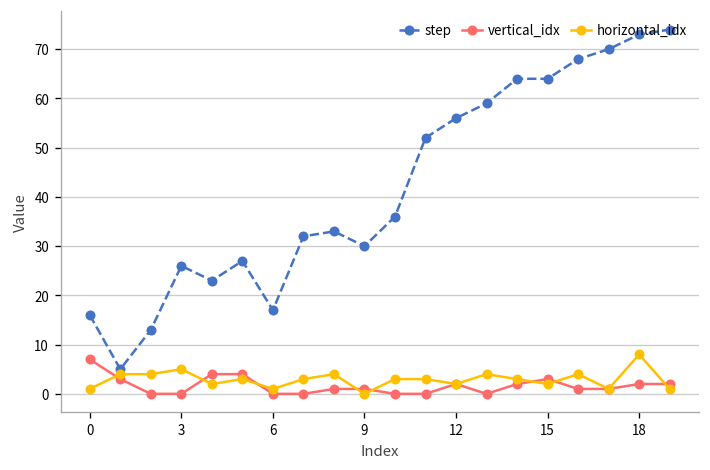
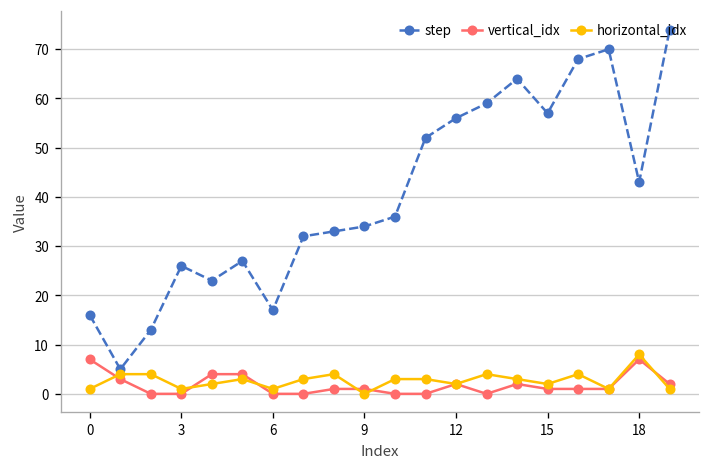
horizontal_idx, 3: 5 -> 1
step, 9: 30 -> 34
step, 15: 64 -> 57
vertical_idx, 15: 3 -> 1
step, 18: 73 -> 43
vertical_idx, 18: 2 -> 7
